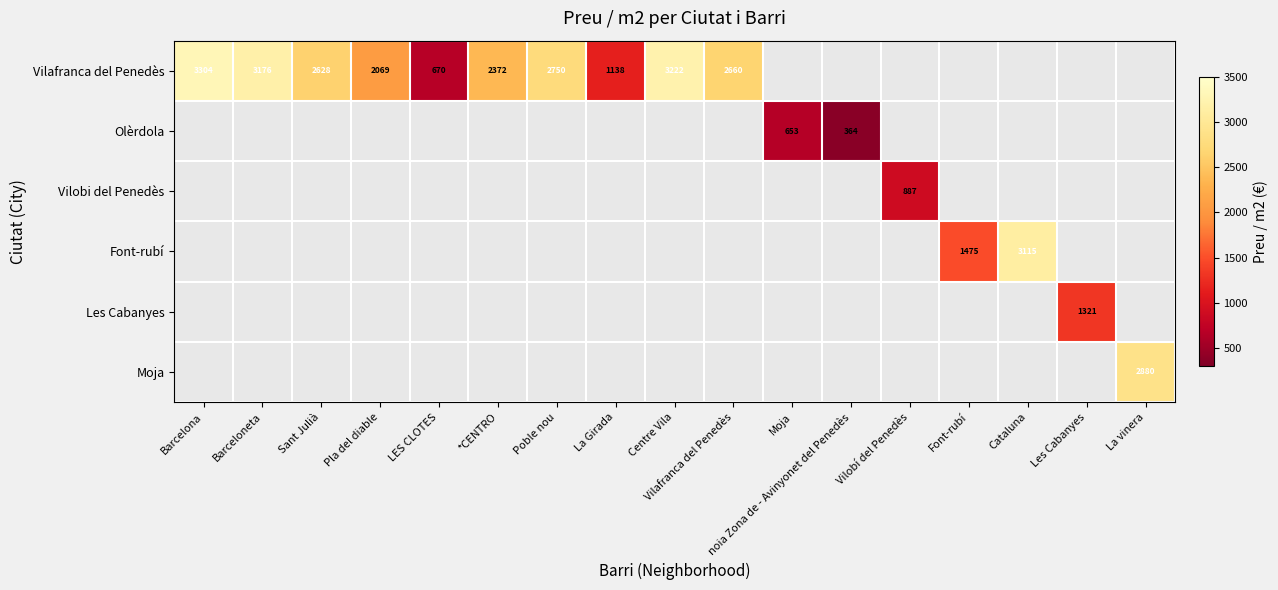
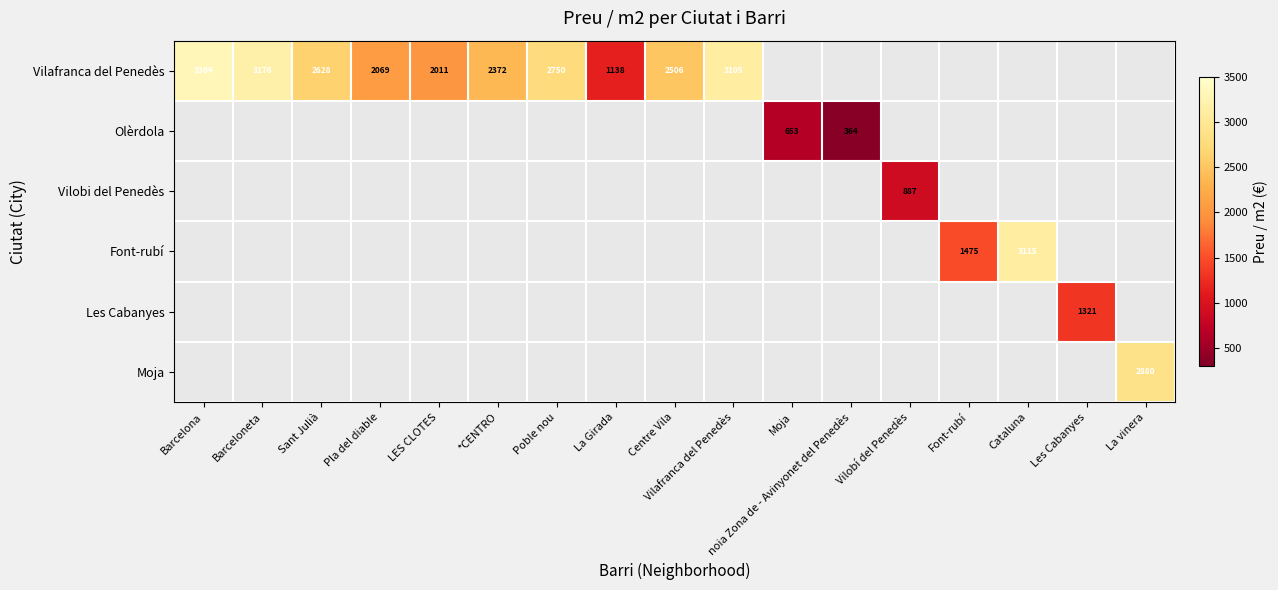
Vilafranca del Penedès, LES CLOTES: 670 -> 2011
Vilafranca del Penedès, Centre Vila: 3222 -> 2506
Vilafranca del Penedès, Vilafranca del Penedès: 2660 -> 3105
